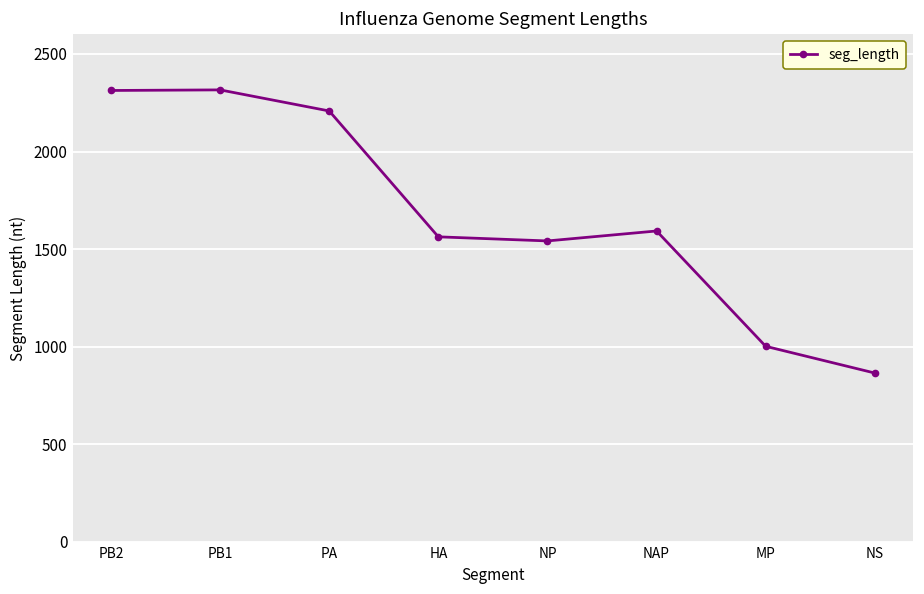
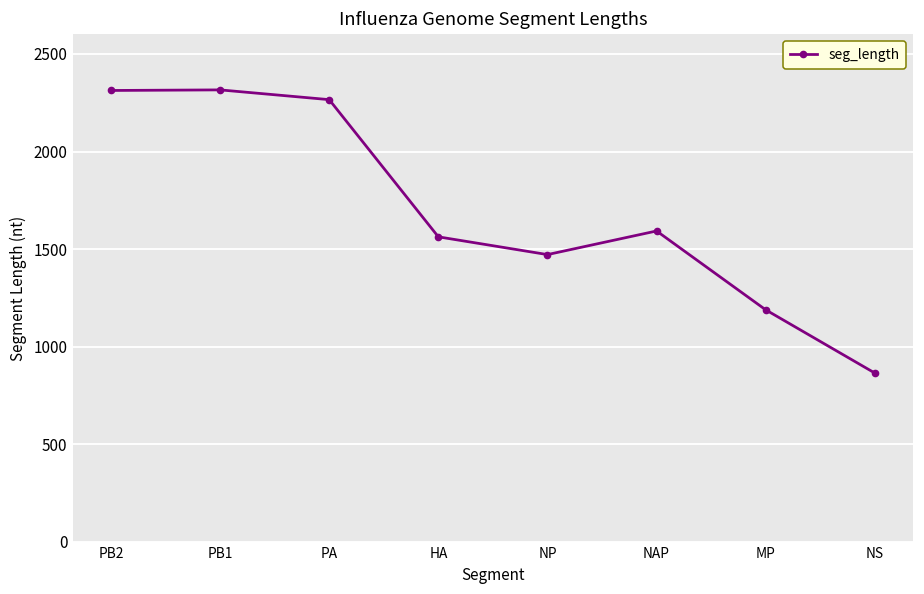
PA: 2210 -> 2270
NP: 1540 -> 1470
MP: 1000 -> 1190
